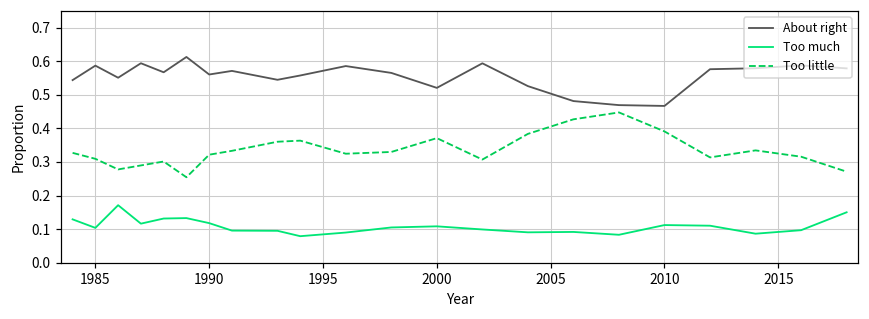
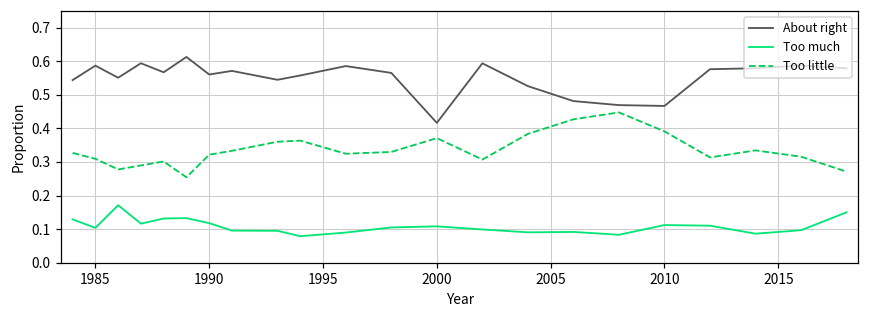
About right, 2000: 0.52 -> 0.42
